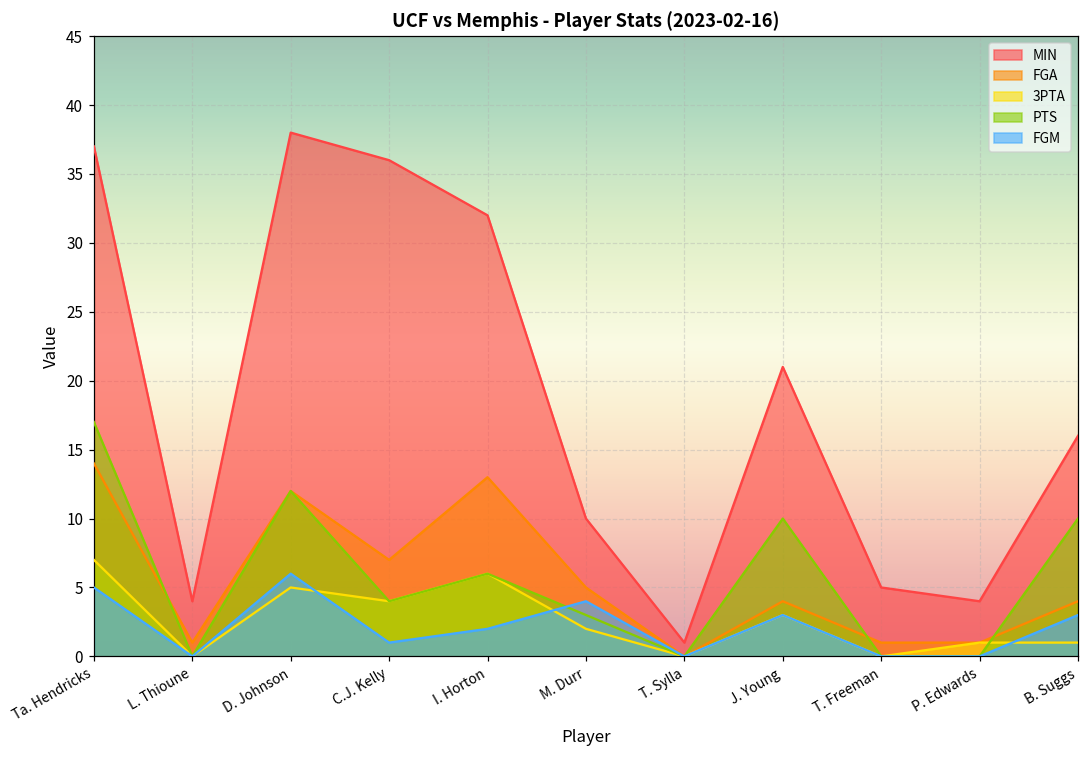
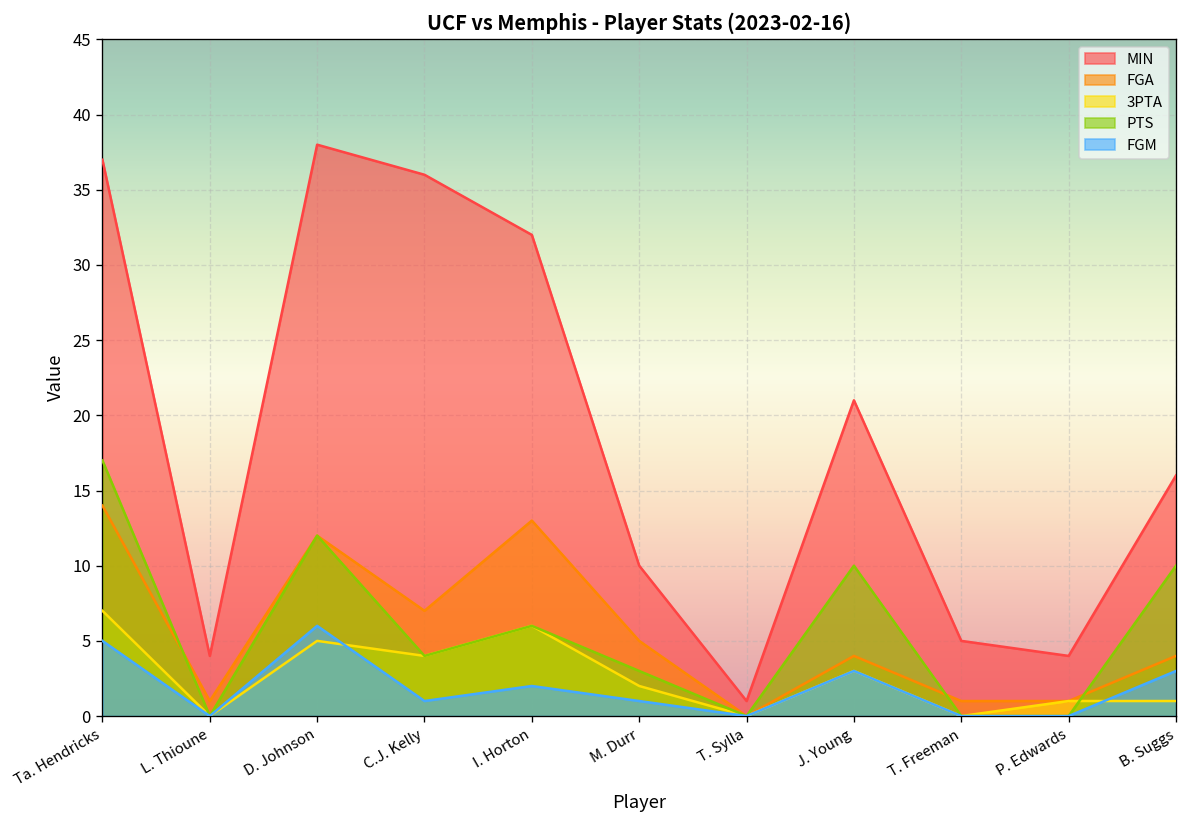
FGM, M. Durr: 4 -> 1
